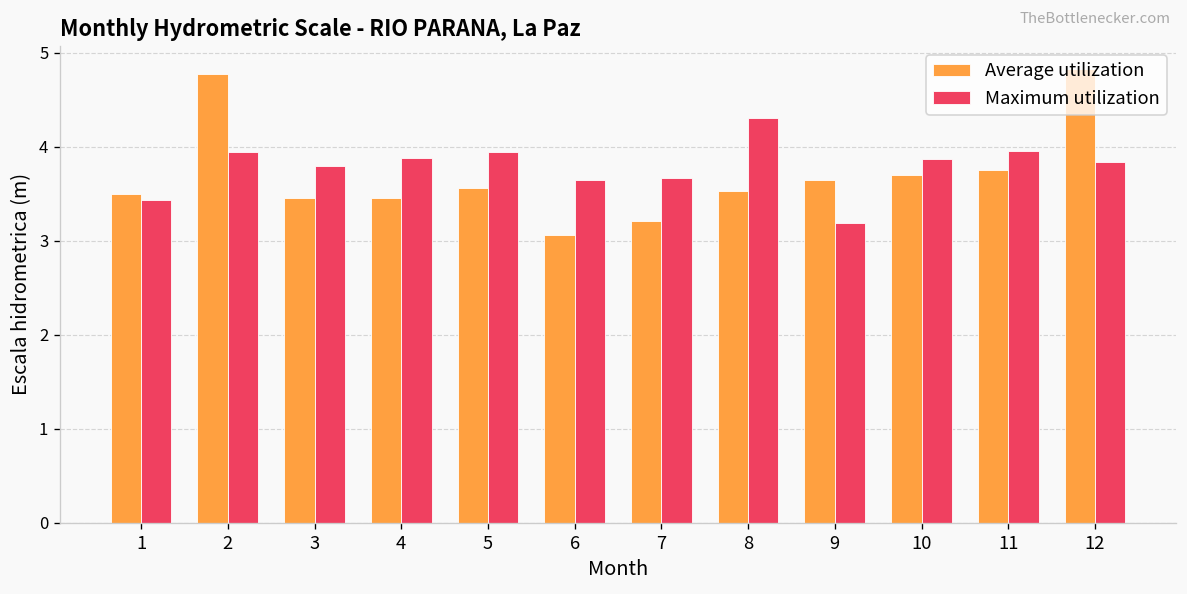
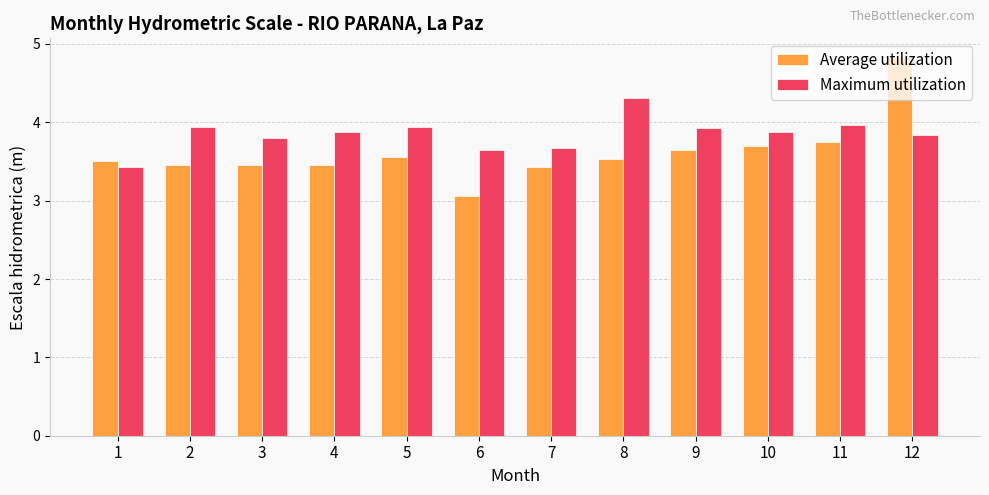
Average utilization, 2: 4.8 -> 3.5
Average utilization, 7: 3.2 -> 3.4
Maximum utilization, 9: 3.2 -> 3.9
